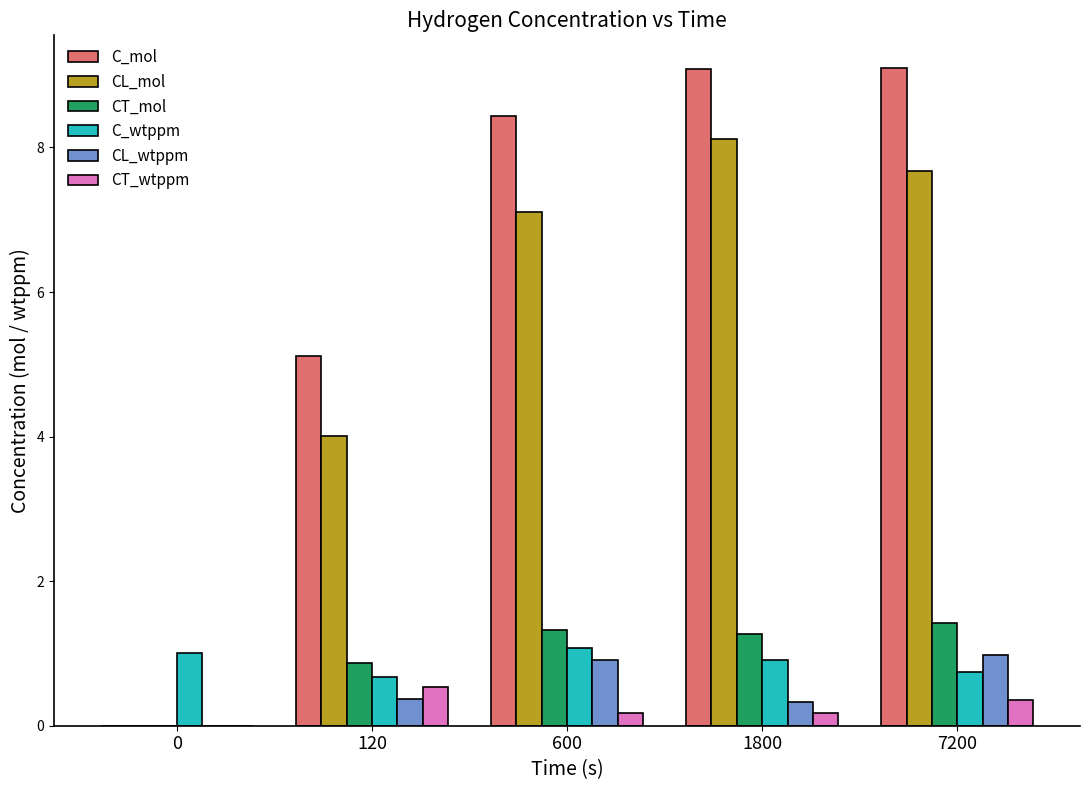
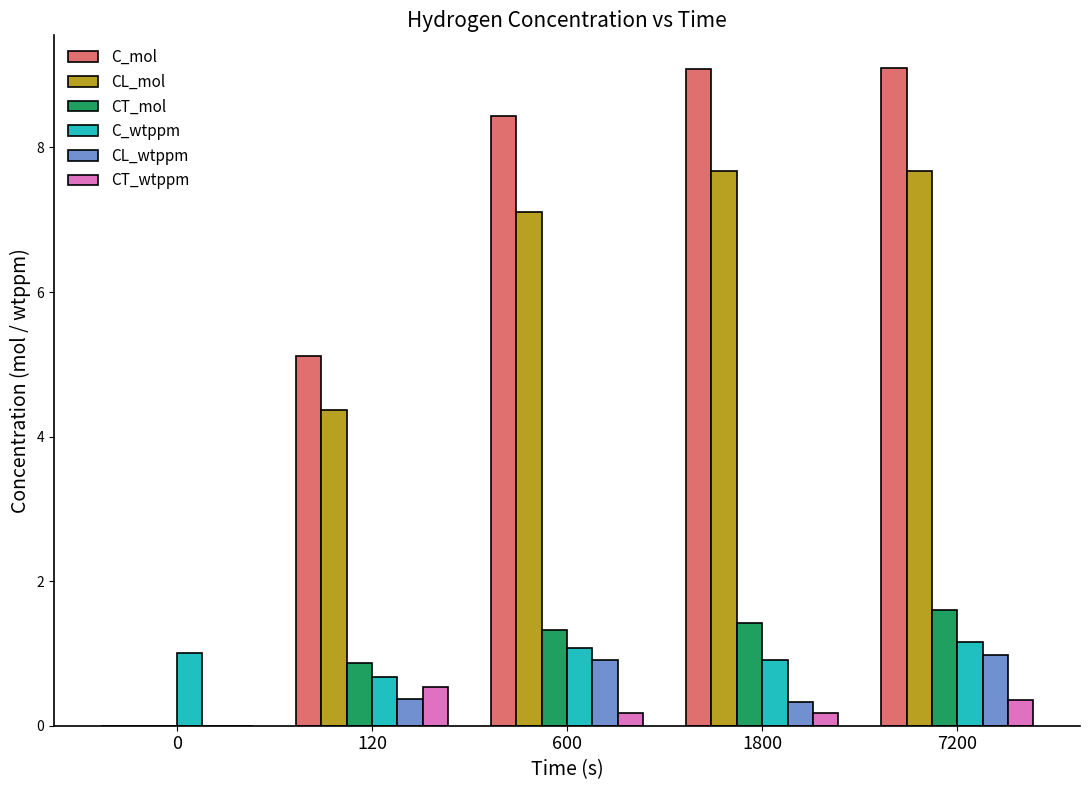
CL_mol, 120: 4.0 -> 4.4
CL_mol, 1800: 8.1 -> 7.7
CT_mol, 1800: 1.3 -> 1.4
CT_mol, 7200: 1.4 -> 1.6
C_wtppm, 7200: 0.7 -> 1.2
